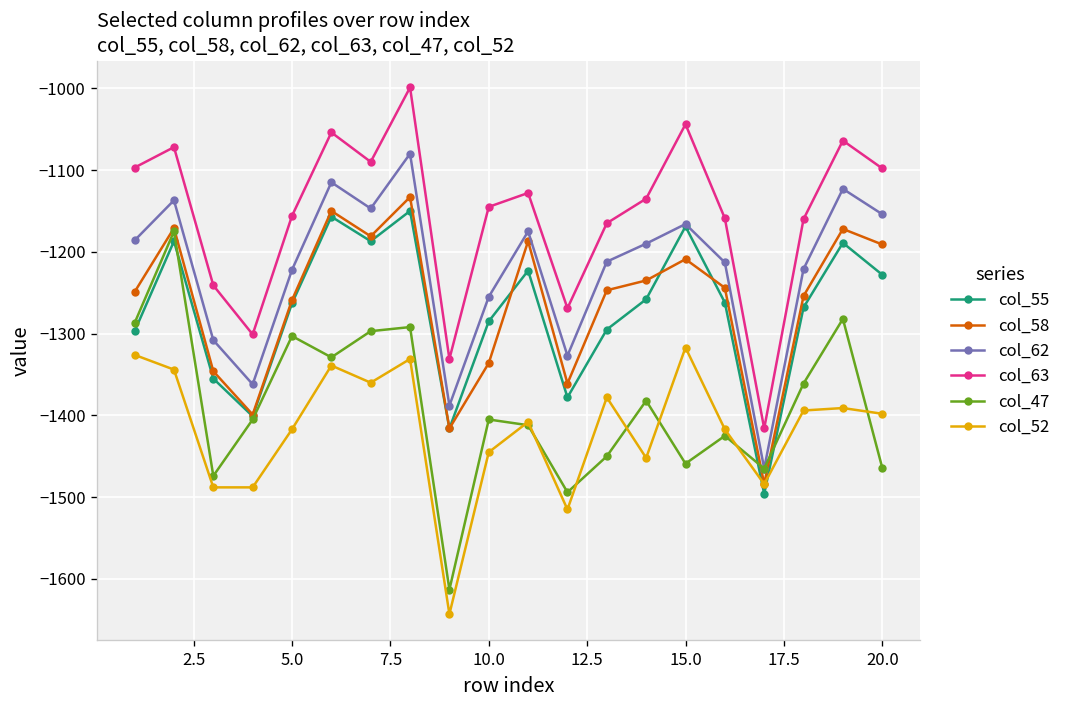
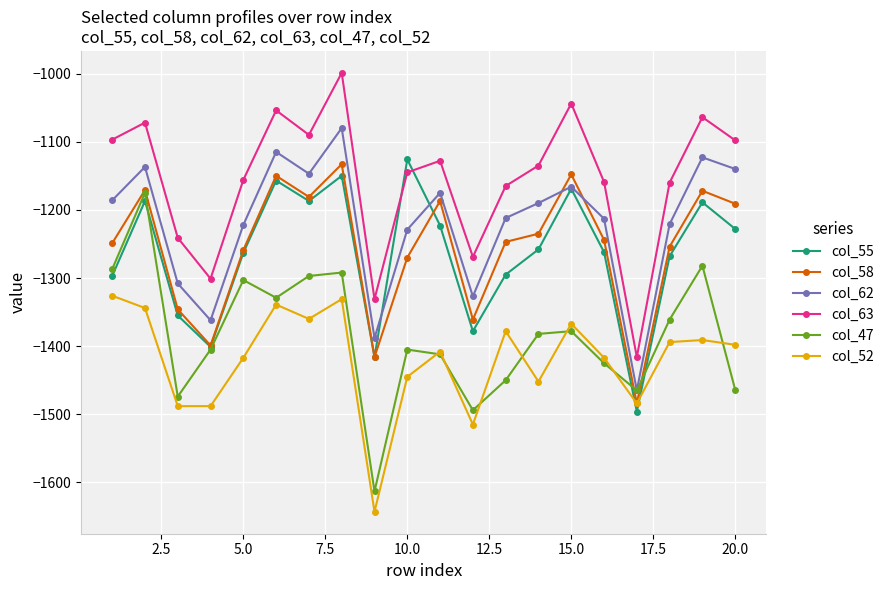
col_55, 10.0: -1290 -> -1130
col_58, 10.0: -1340 -> -1270
col_62, 10.0: -1260 -> -1230
col_58, 15.0: -1210 -> -1150
col_47, 15.0: -1460 -> -1380
col_52, 15.0: -1320 -> -1370
col_62, 20.0: -1150 -> -1140
